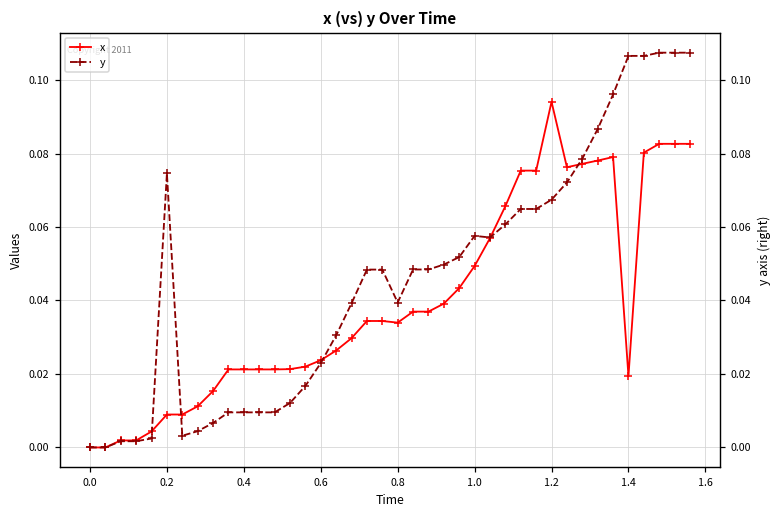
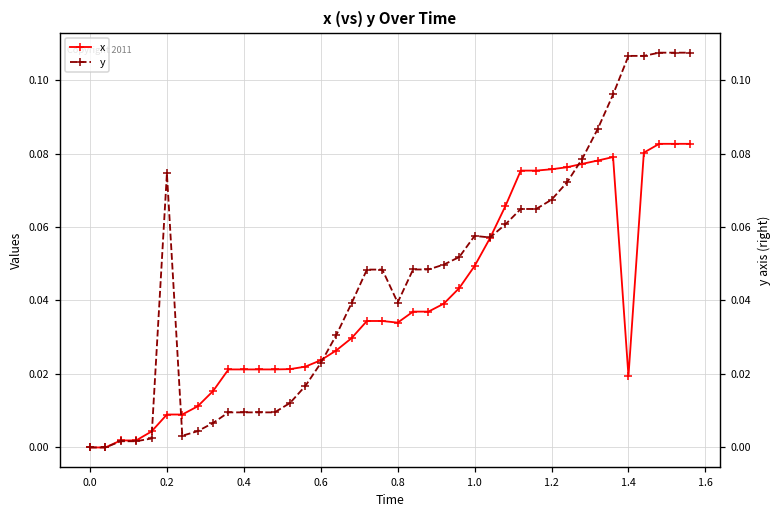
x, 1.2: 0.094 -> 0.076
